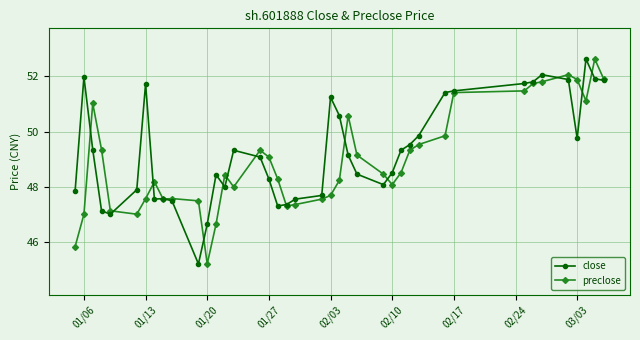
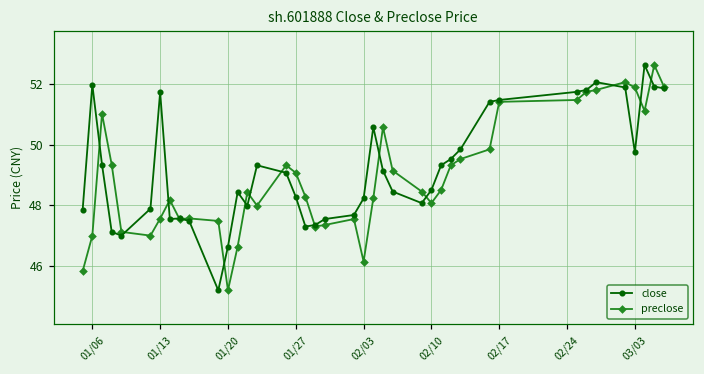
close, 02/03: 51.2 -> 48.2
preclose, 02/03: 47.7 -> 46.1
